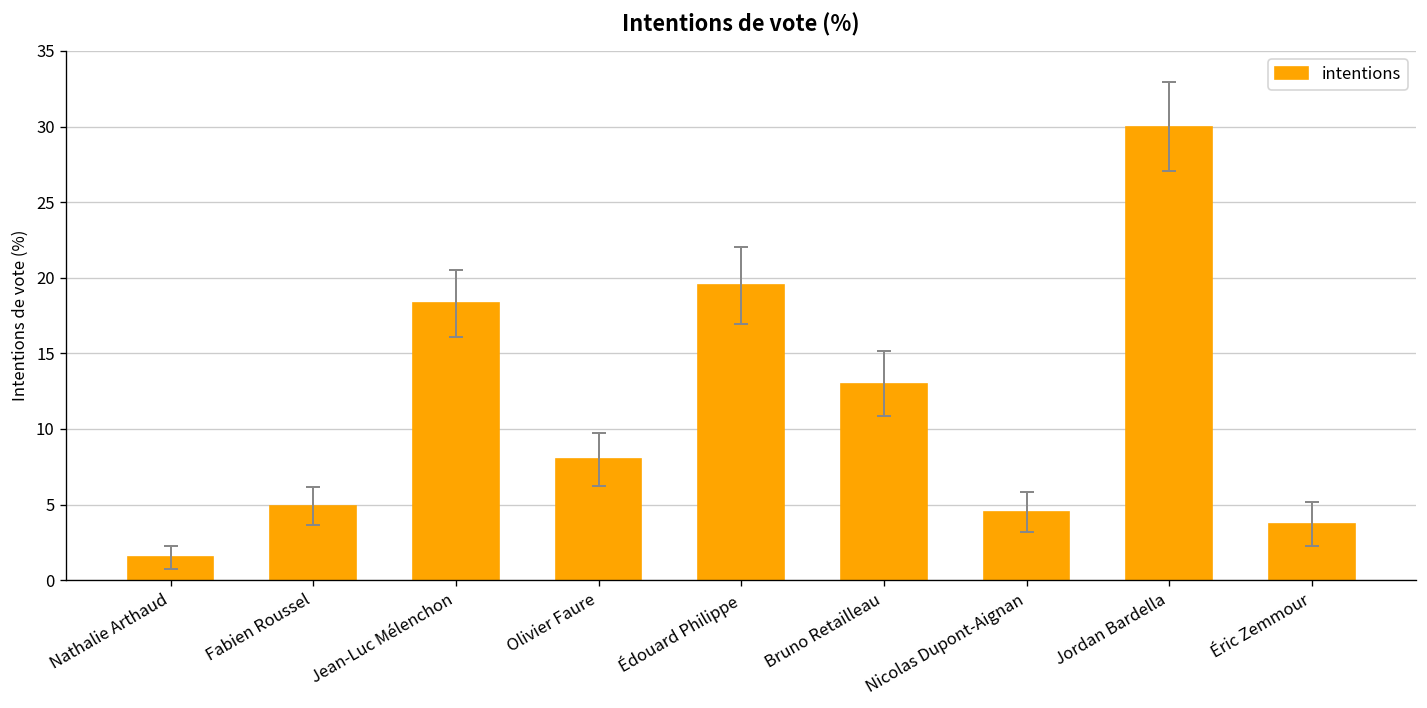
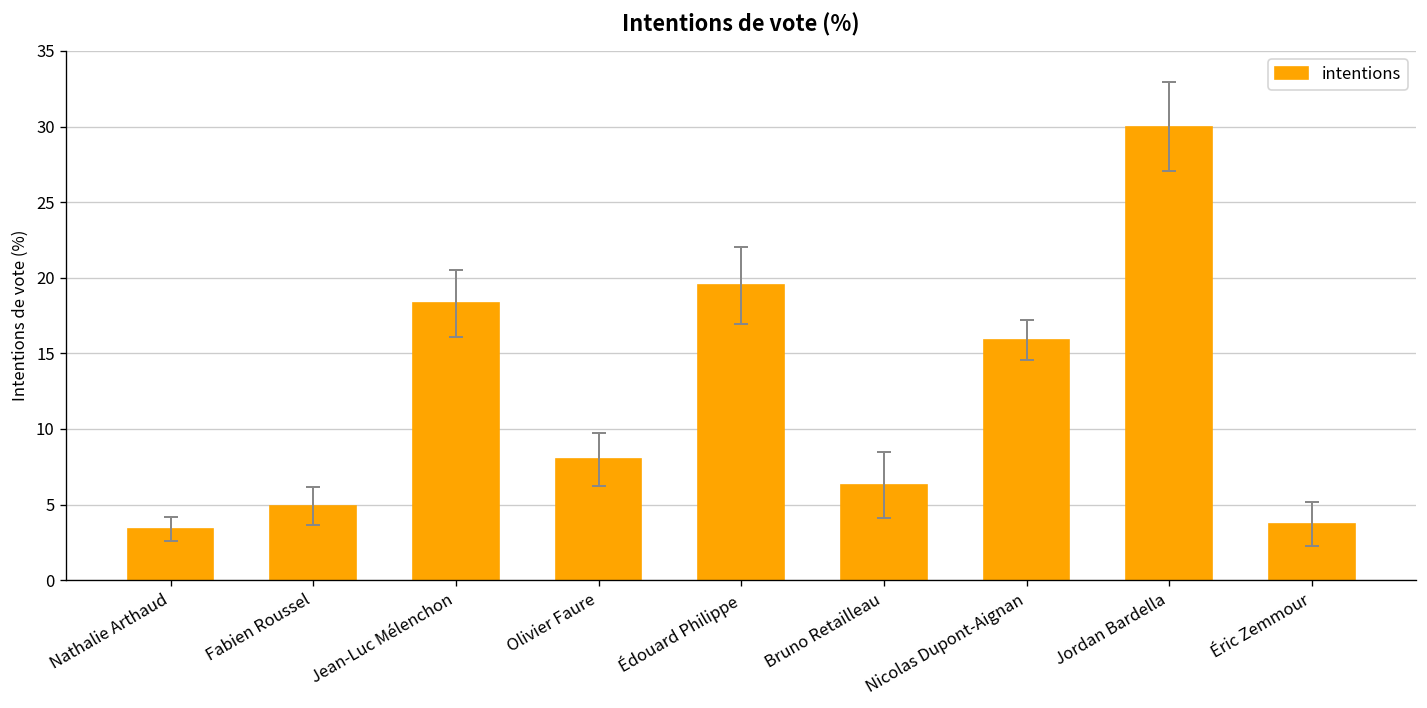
intentions, Nathalie Arthaud: 1.5 -> 3.4
intentions, Bruno Retailleau: 13.0 -> 6.3
intentions, Nicolas Dupont-Aignan: 4.5 -> 15.9
